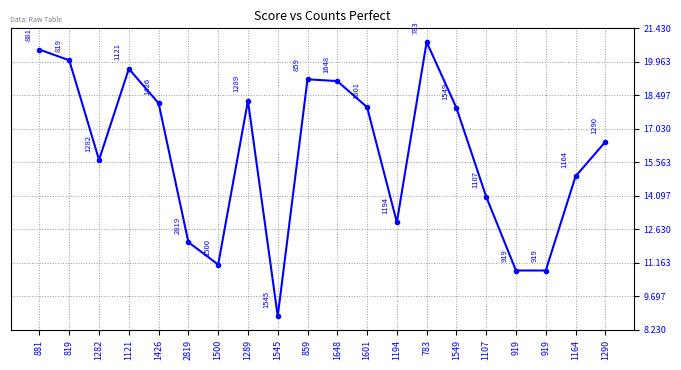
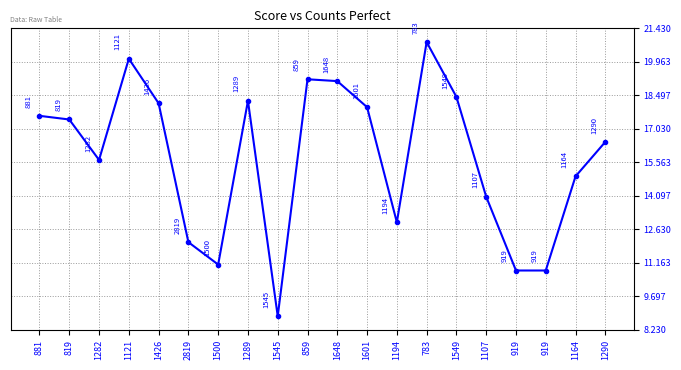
881: 20.5 -> 17.6
819: 20.0 -> 17.4
1121: 19.7 -> 20.1
1549: 18.0 -> 18.4
